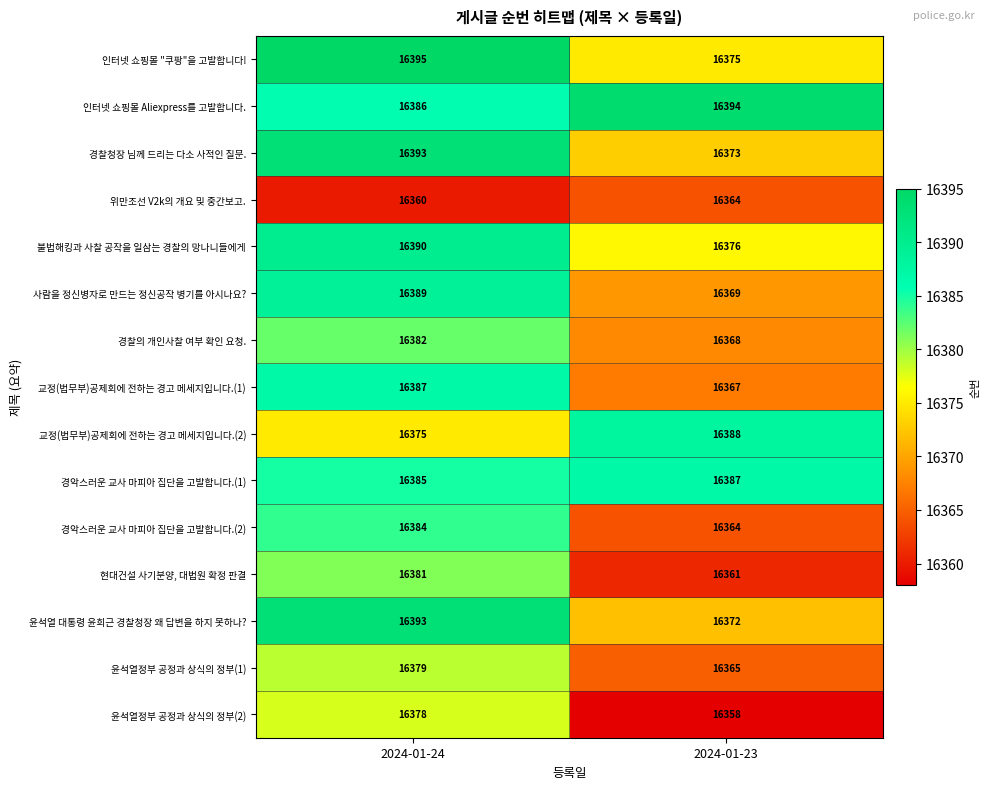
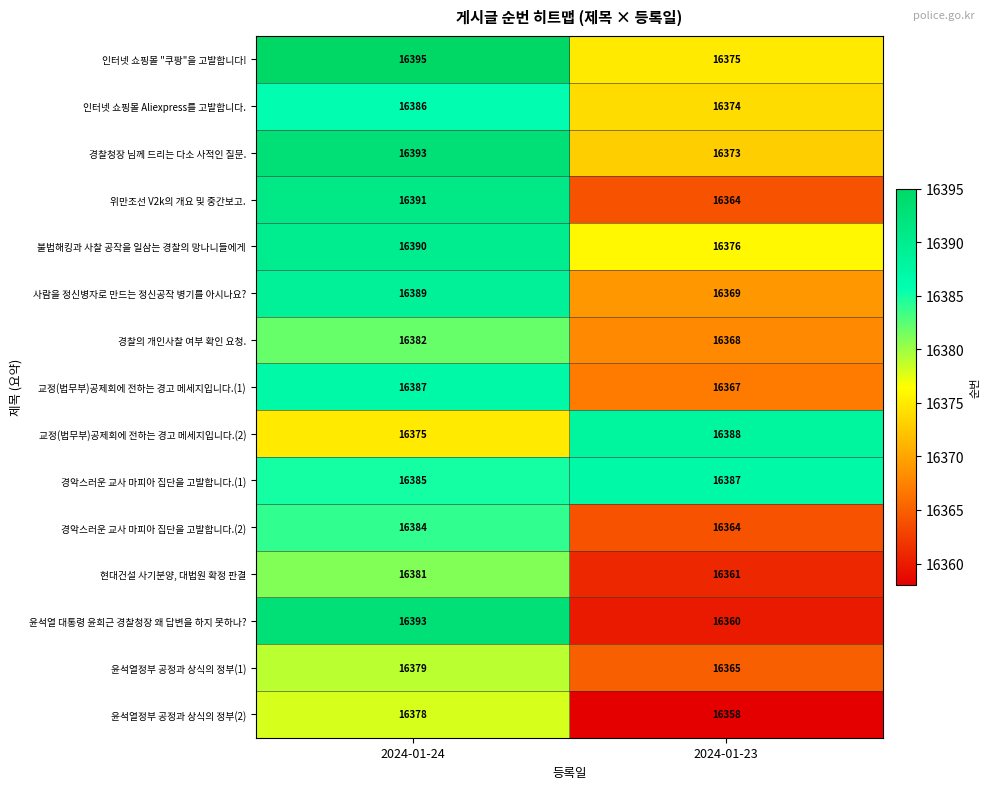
인터넷 쇼핑몰 Aliexpress를 고발합니다., 2024-01-23: 16394 -> 16374
위만조선 V2k의 개요 및 중간보고., 2024-01-24: 16360 -> 16391
윤석열 대통령 윤희근 경찰청장 왜 답변을 하지 못하나?, 2024-01-23: 16372 -> 16360
